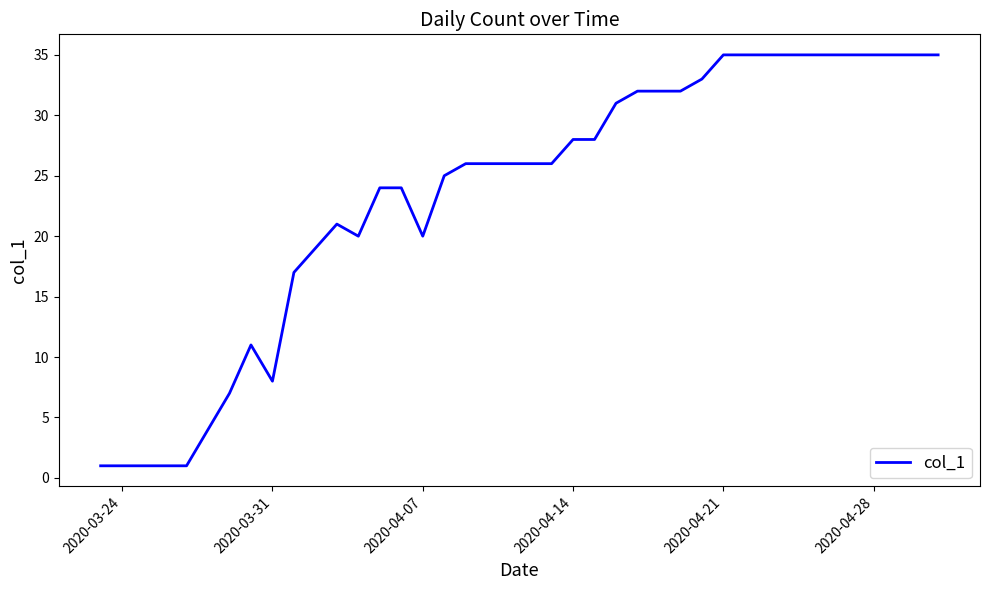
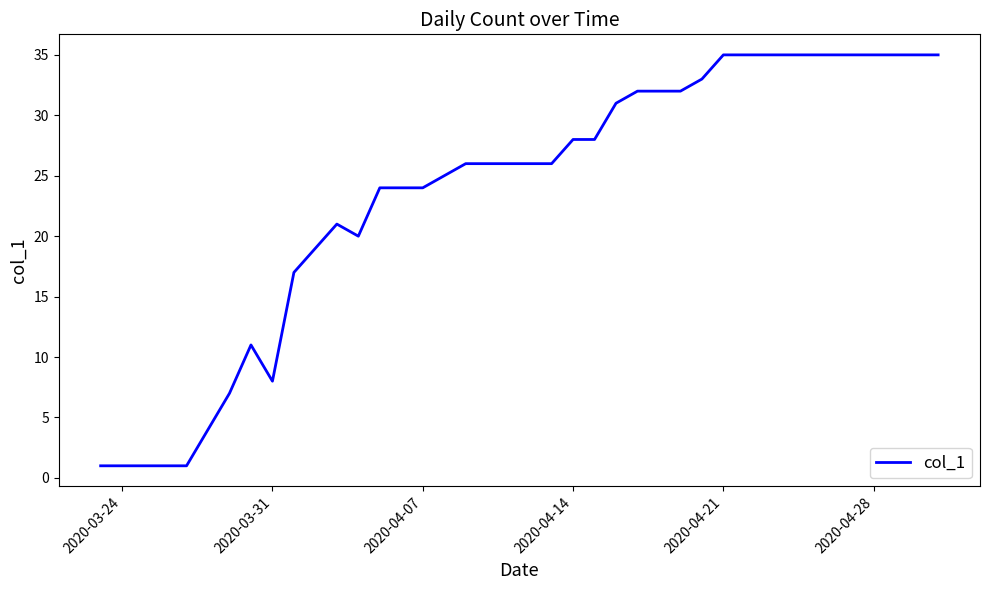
2020-04-07: 20 -> 24
